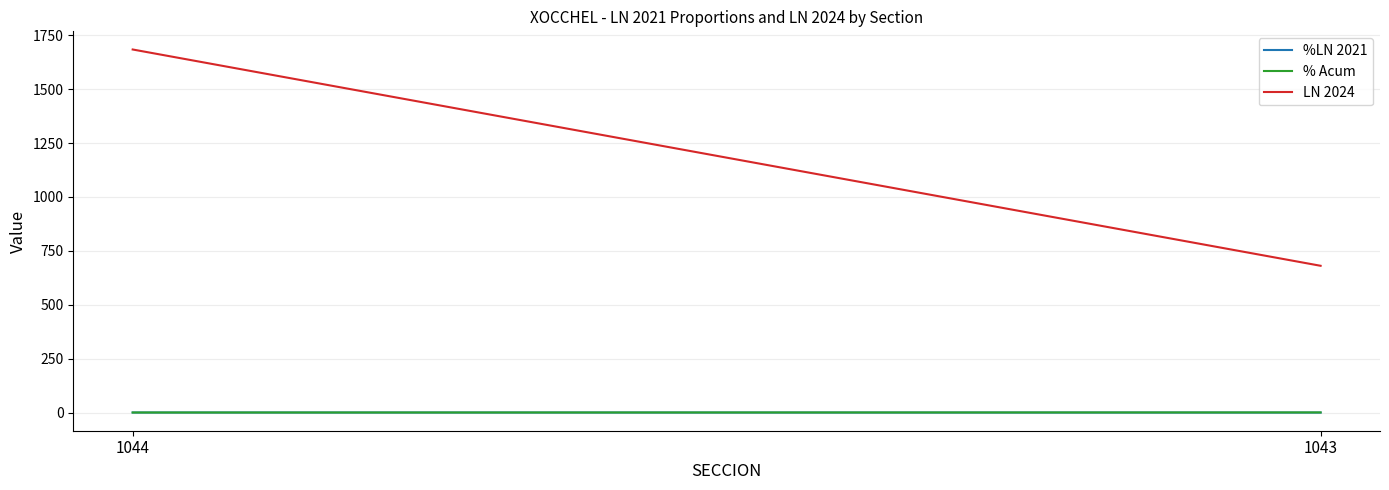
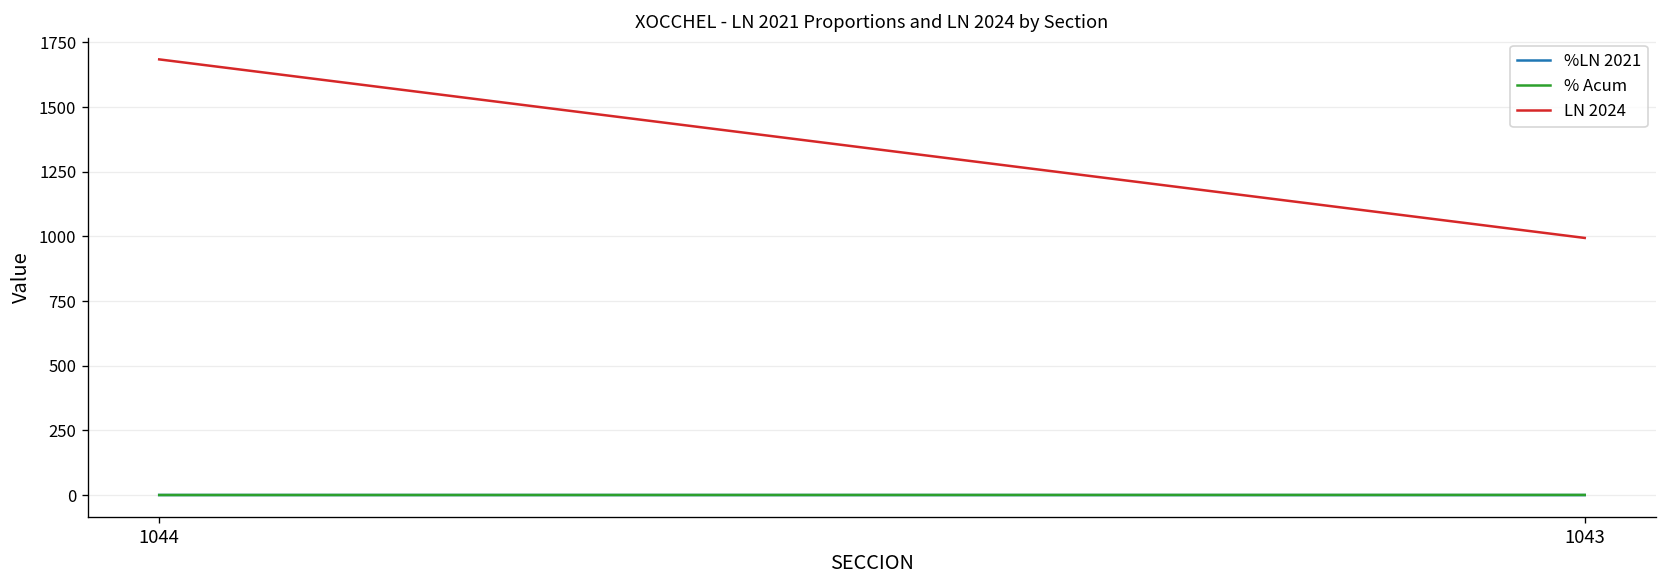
LN 2024, 1043: 680 -> 990
